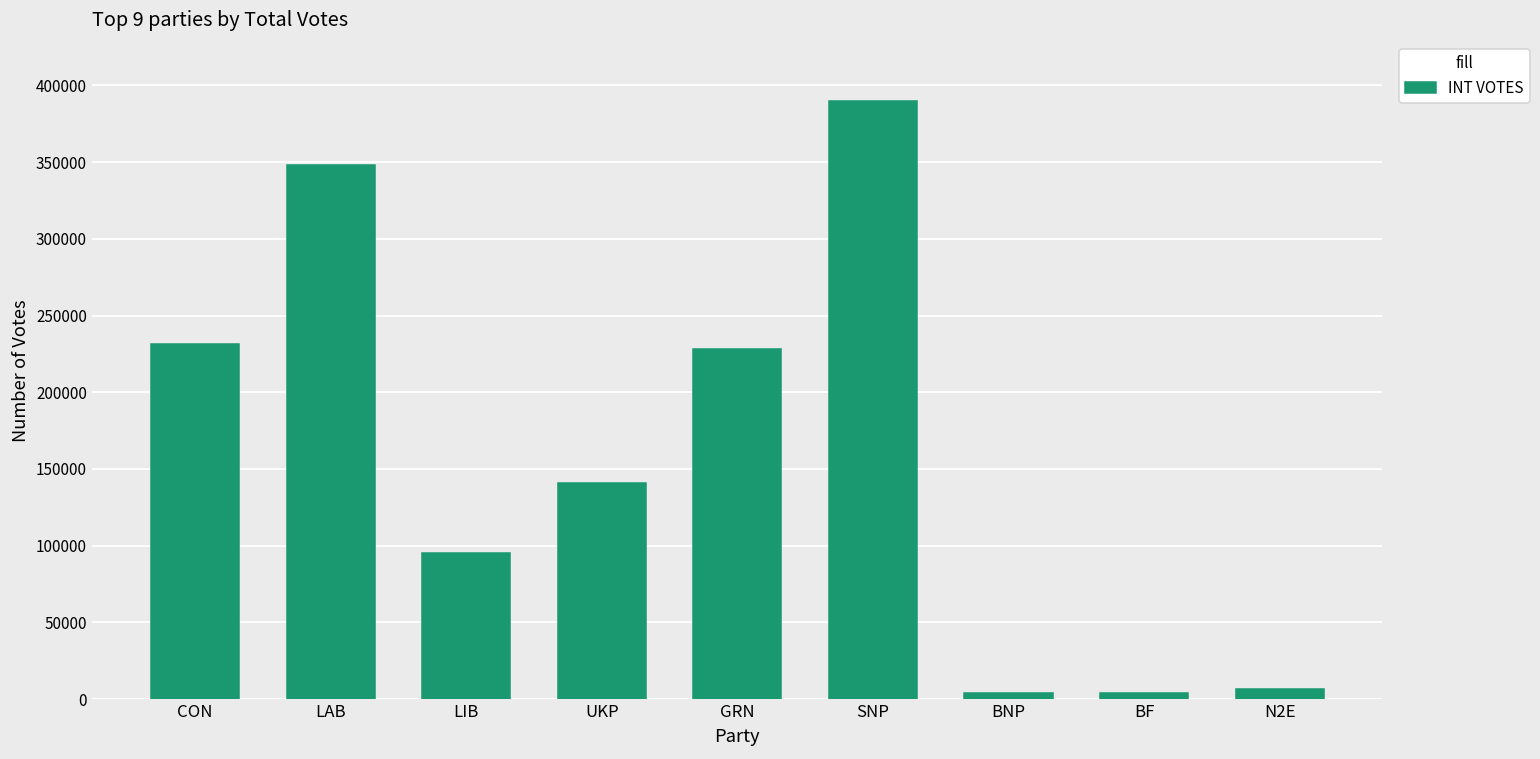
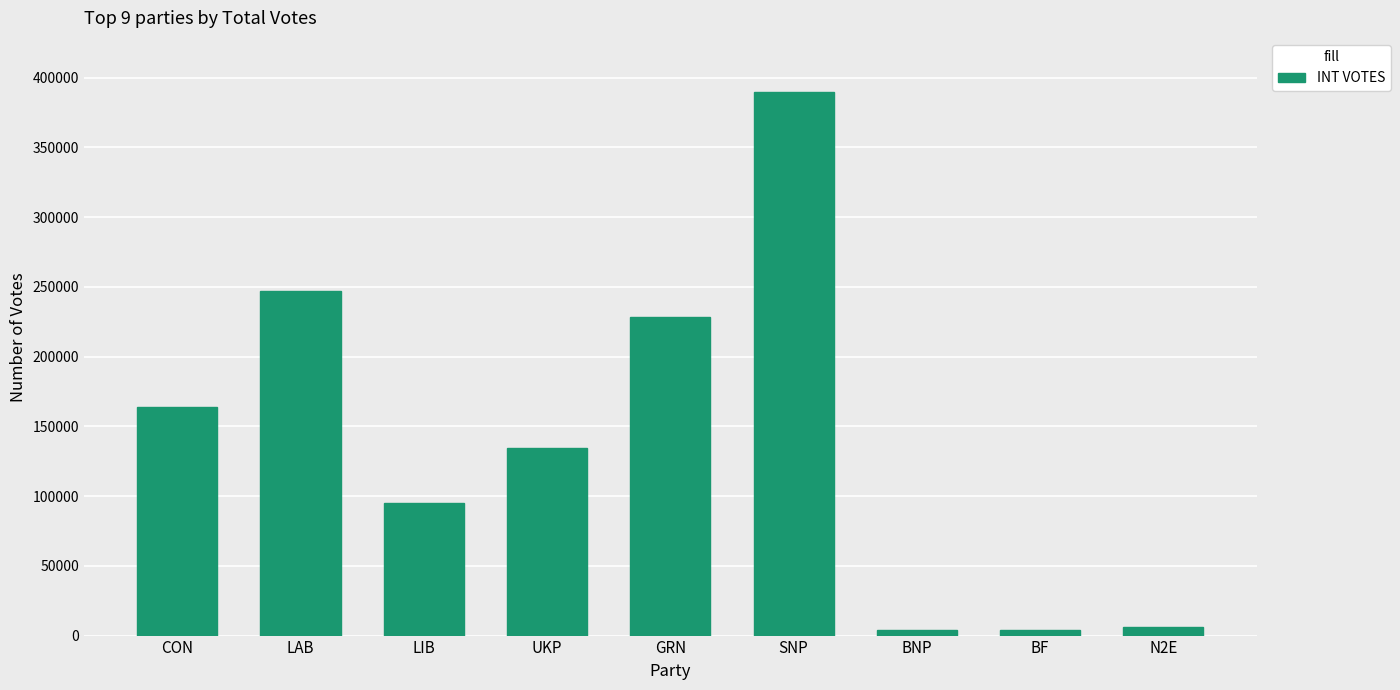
CON: 231000 -> 164000
LAB: 348000 -> 247000
UKP: 141000 -> 134000
